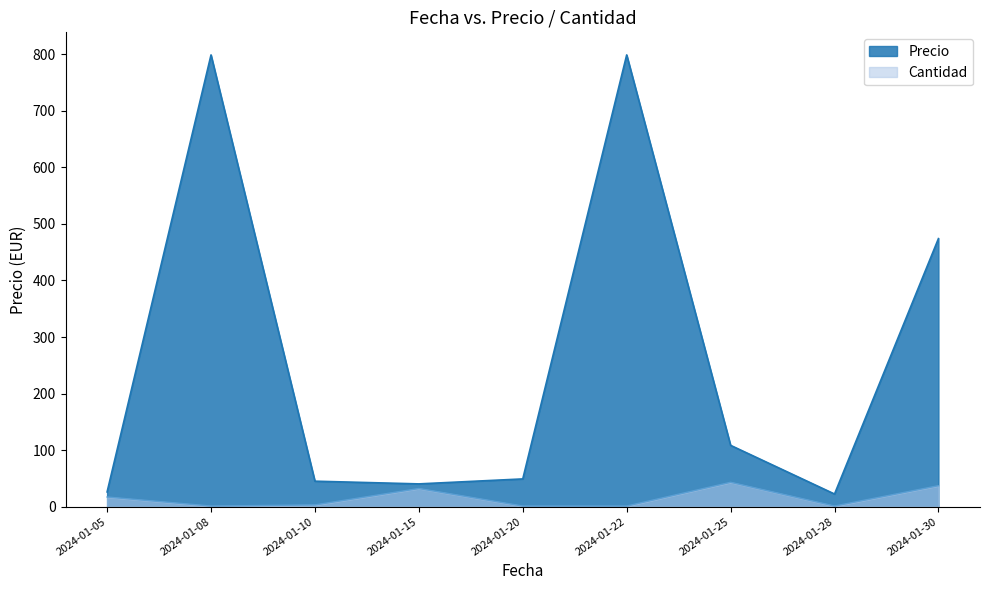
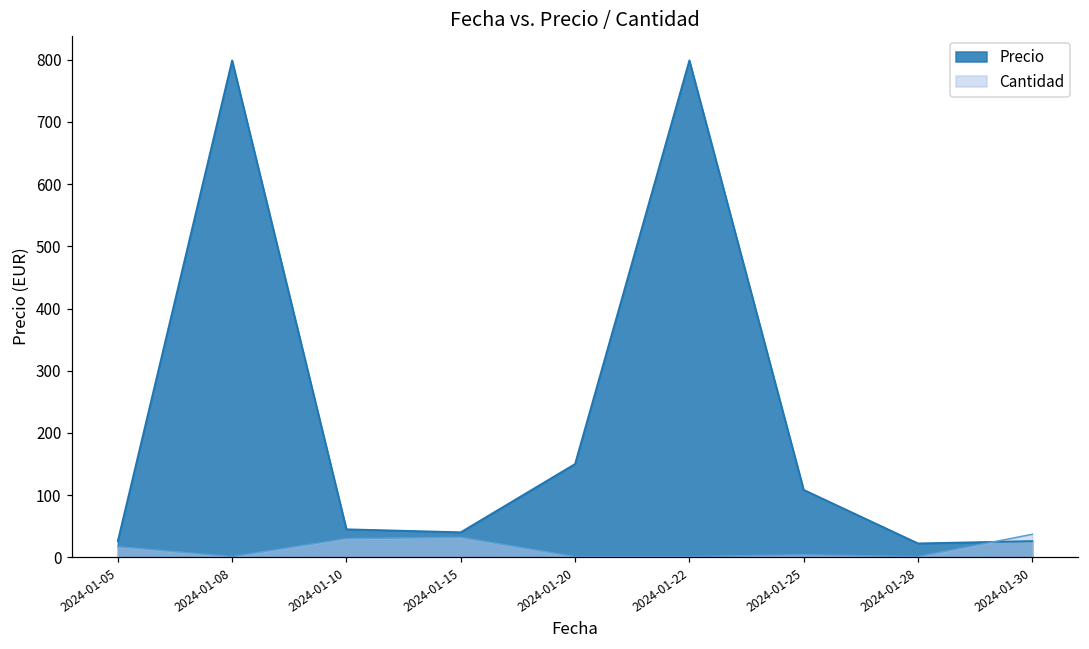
Cantidad, 2024-01-10: 0 -> 30
Precio, 2024-01-20: 50 -> 150
Cantidad, 2024-01-25: 40 -> 0
Precio, 2024-01-30: 470 -> 30
